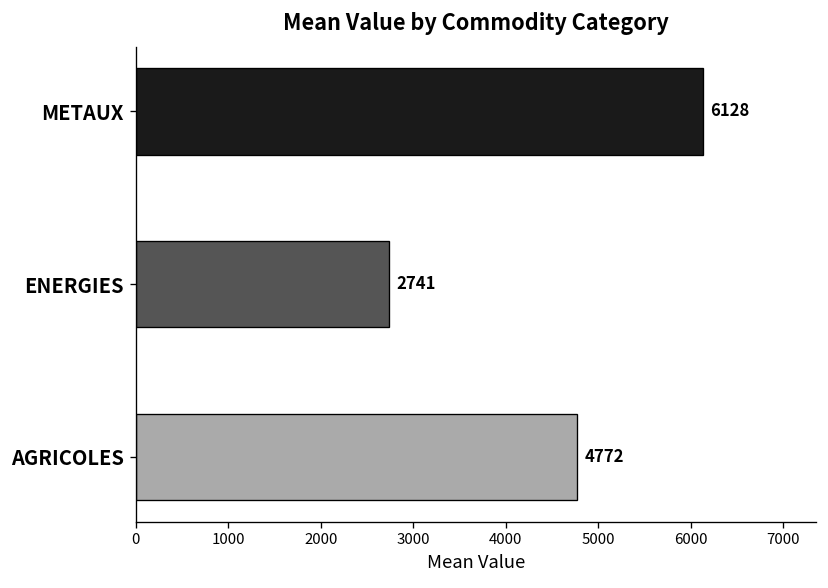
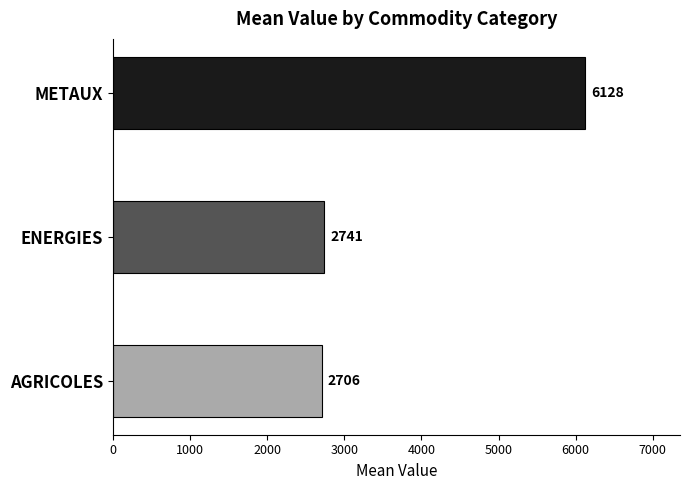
AGRICOLES: 4772 -> 2706
